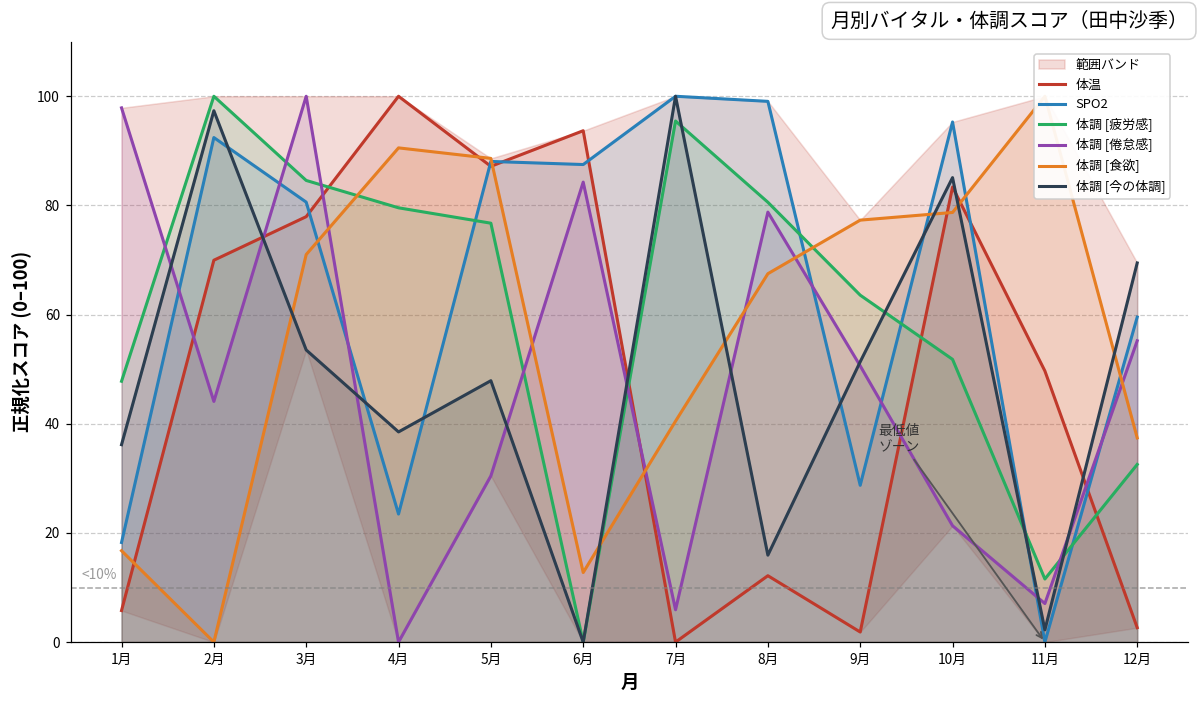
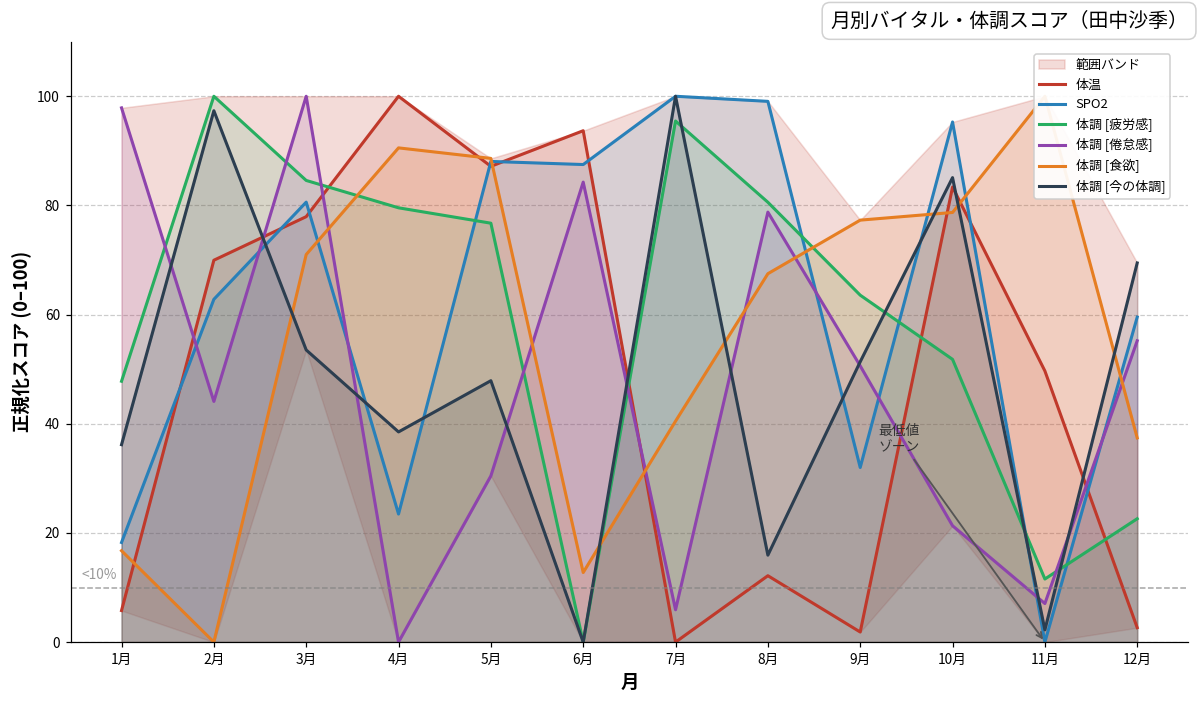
SPO2, 2月: 92 -> 63
SPO2, 9月: 29 -> 32
体調 [疲労感], 12月: 33 -> 23
